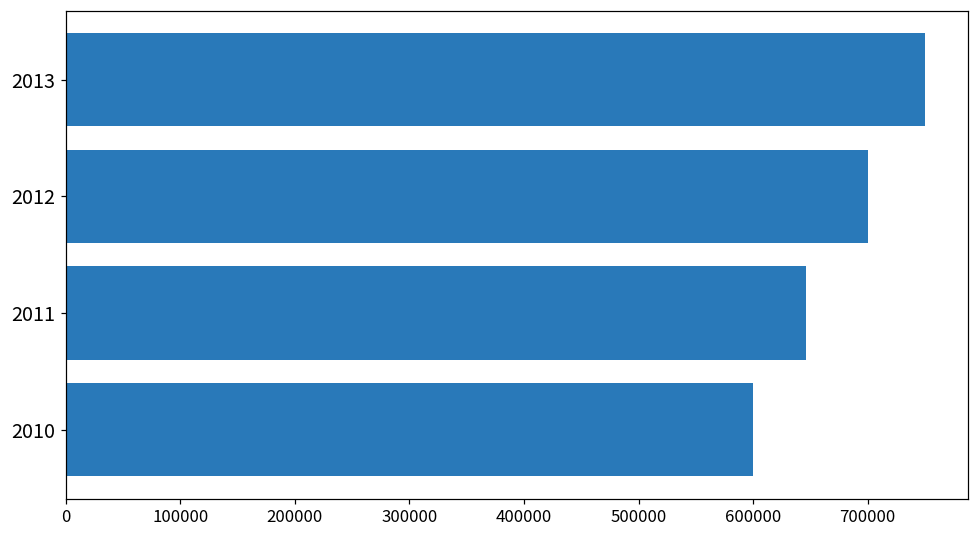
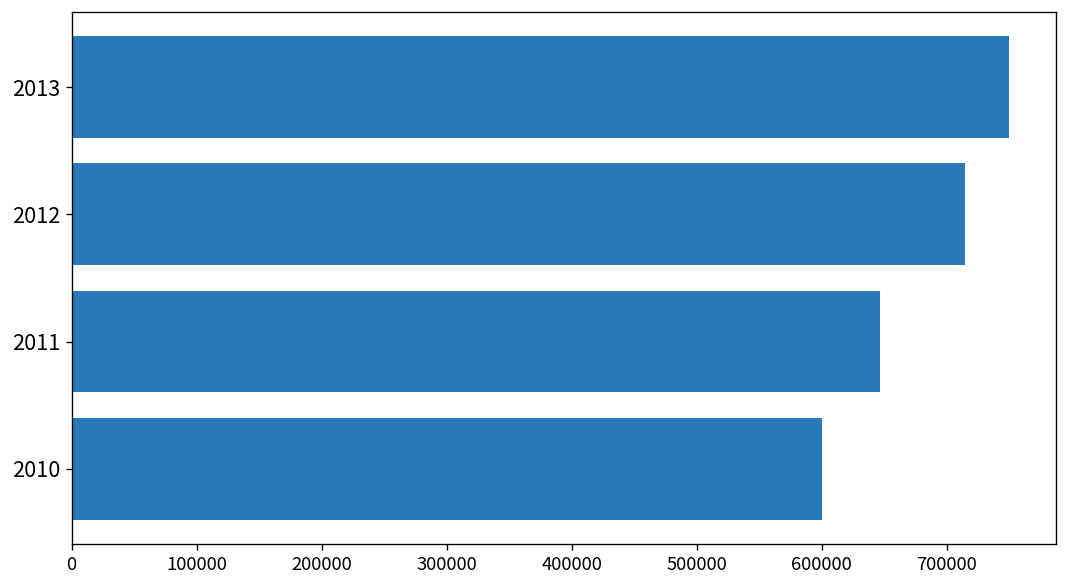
2012: 700000 -> 714000
